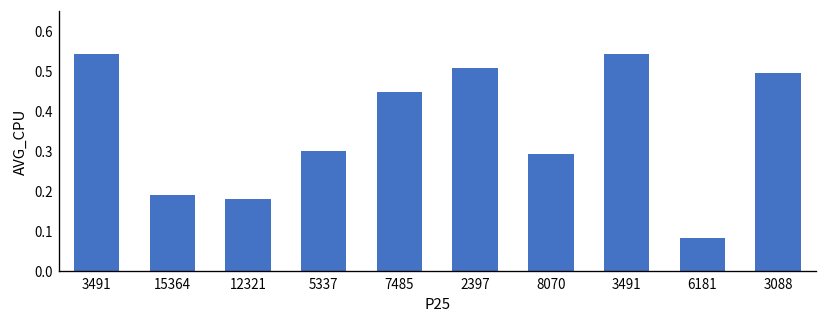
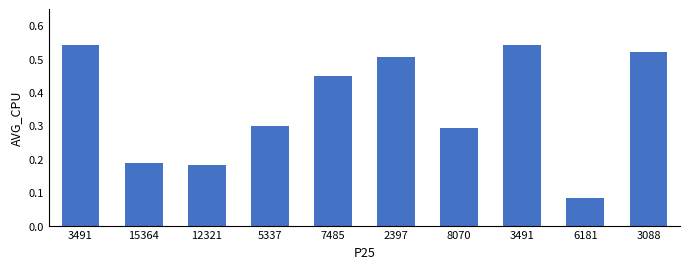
3088: 0.49 -> 0.52
